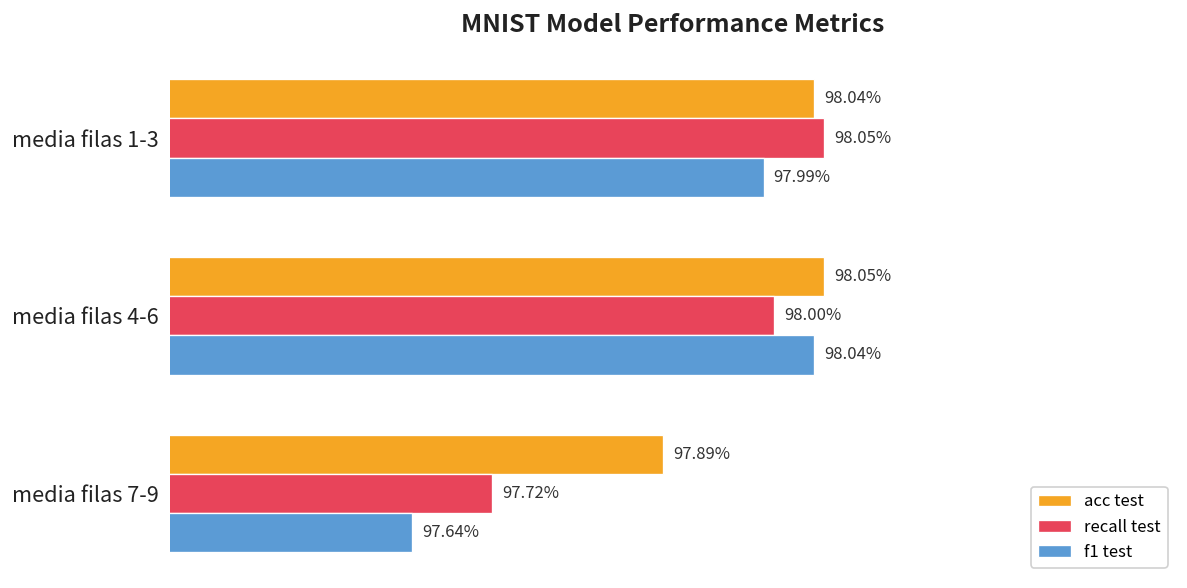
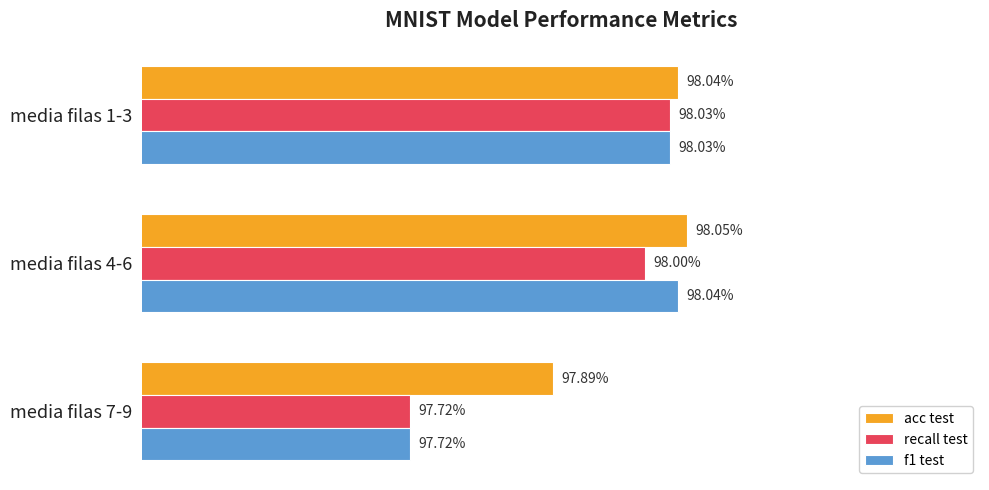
recall test, media filas 1-3: 98.05% -> 98.03%
f1 test, media filas 1-3: 97.99% -> 98.03%
f1 test, media filas 7-9: 97.64% -> 97.72%
